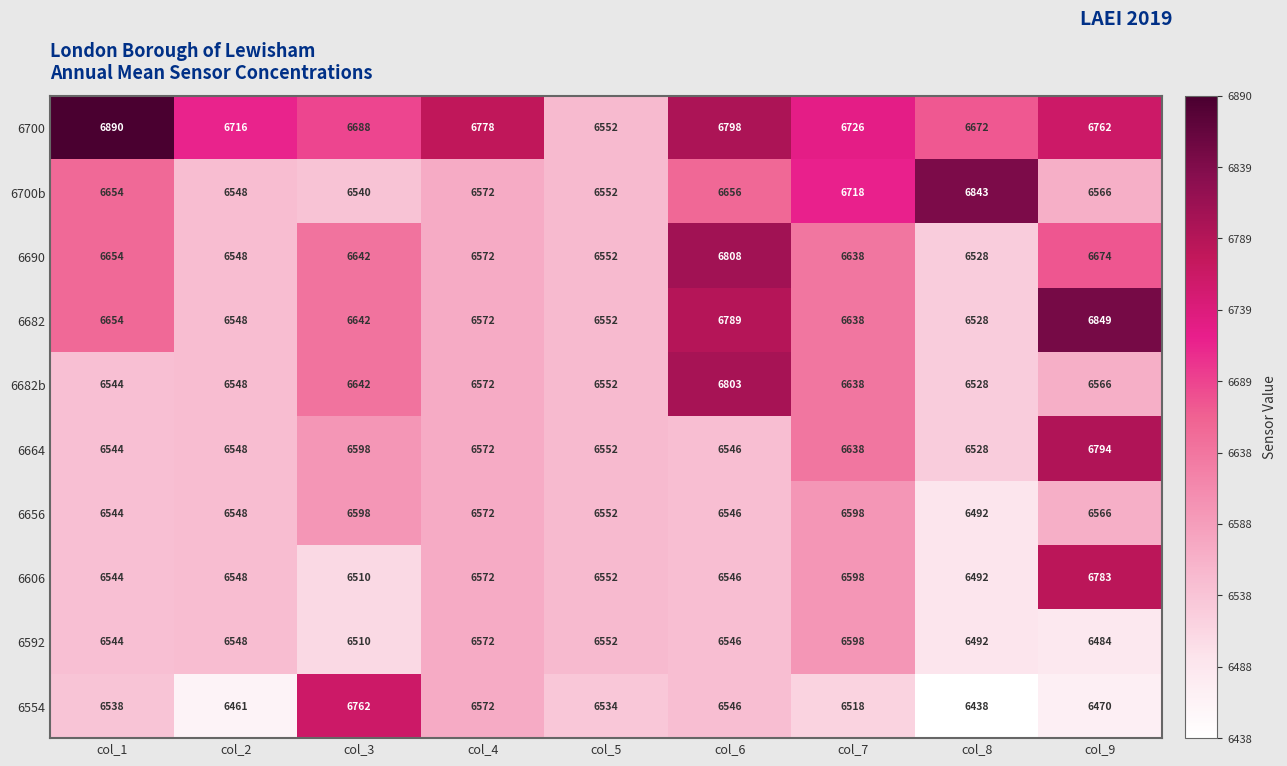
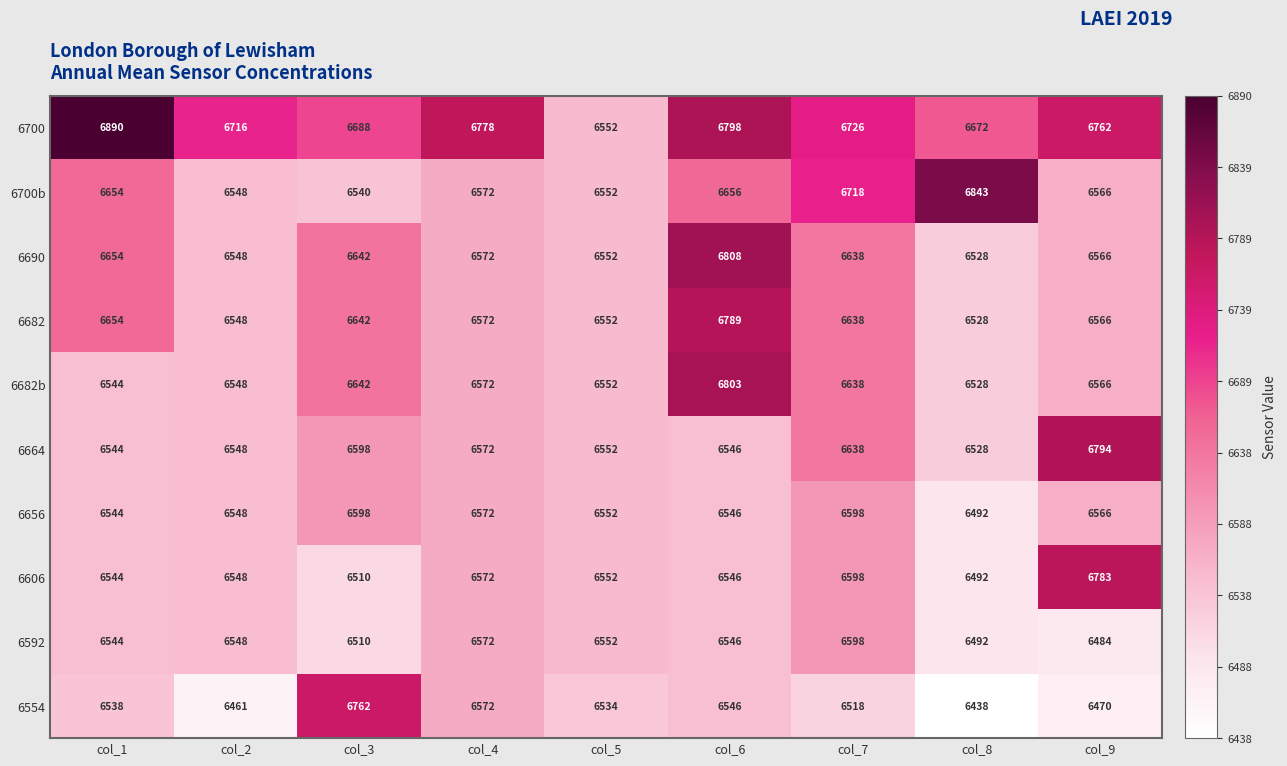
6690, col_9: 6674 -> 6566
6682, col_9: 6849 -> 6566
